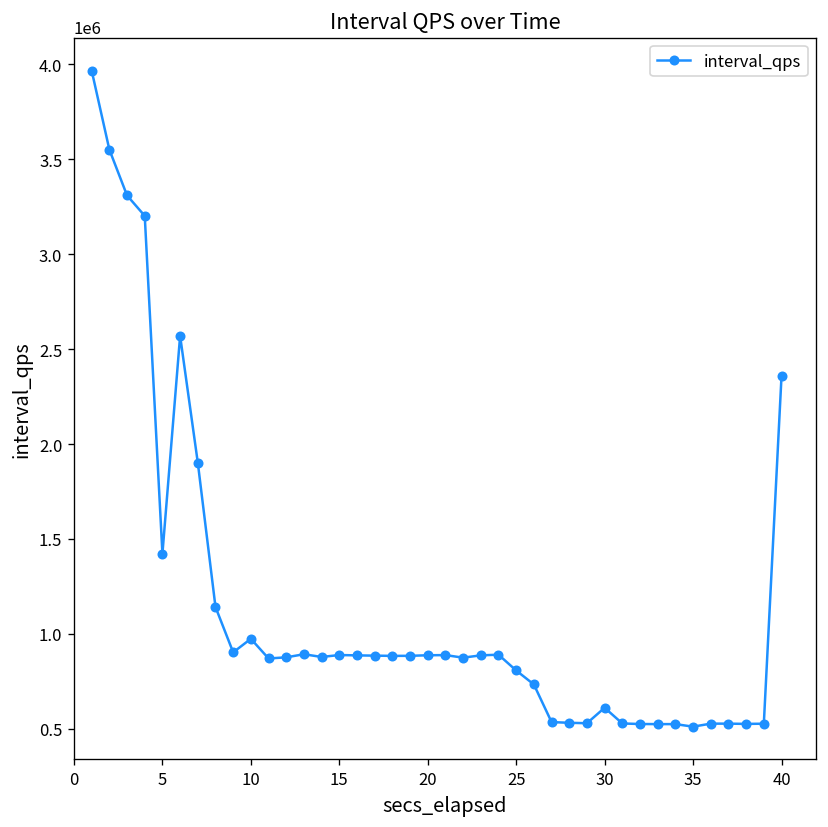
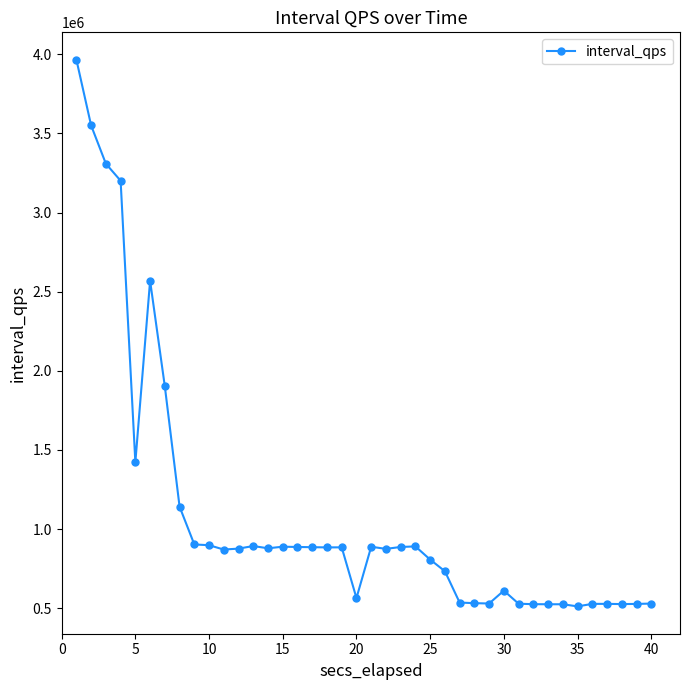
10: 970000 -> 900000
20: 890000 -> 560000
40: 2360000 -> 530000
